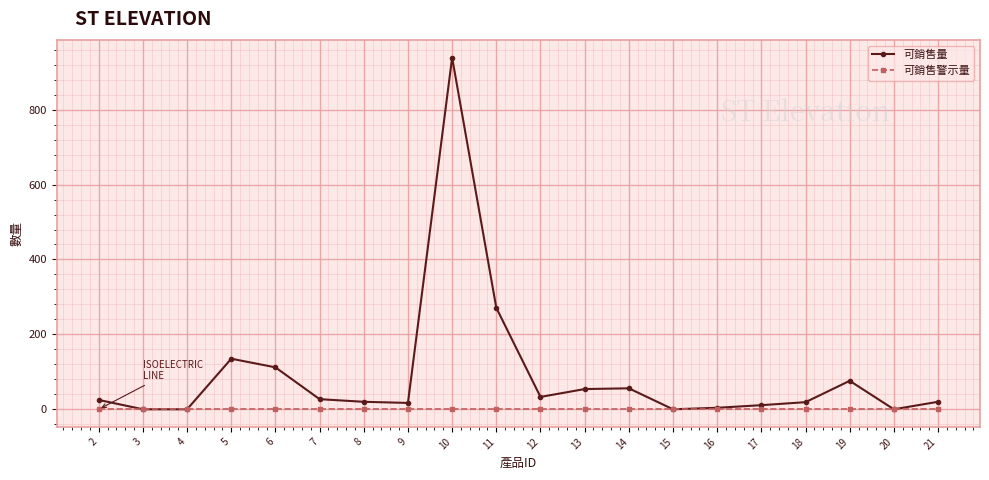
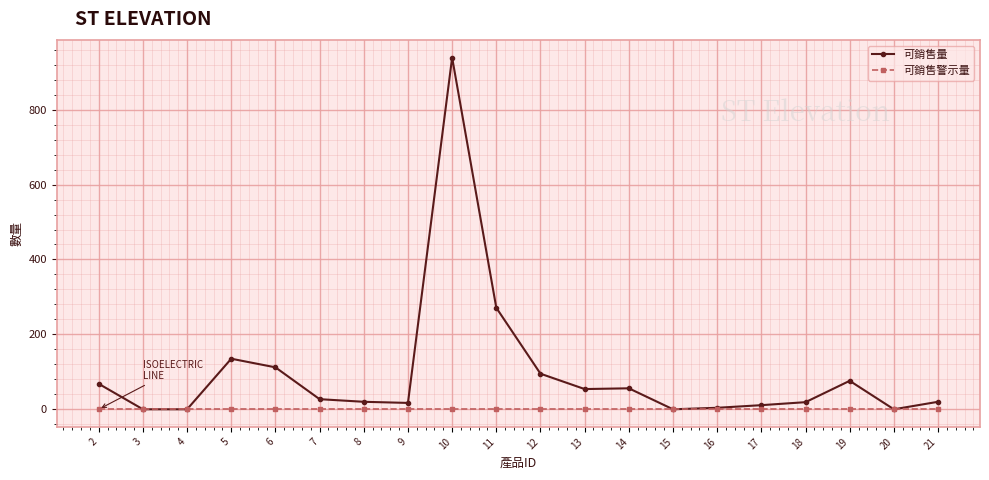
可銷售量, 2: 30 -> 70
可銷售量, 12: 30 -> 100
